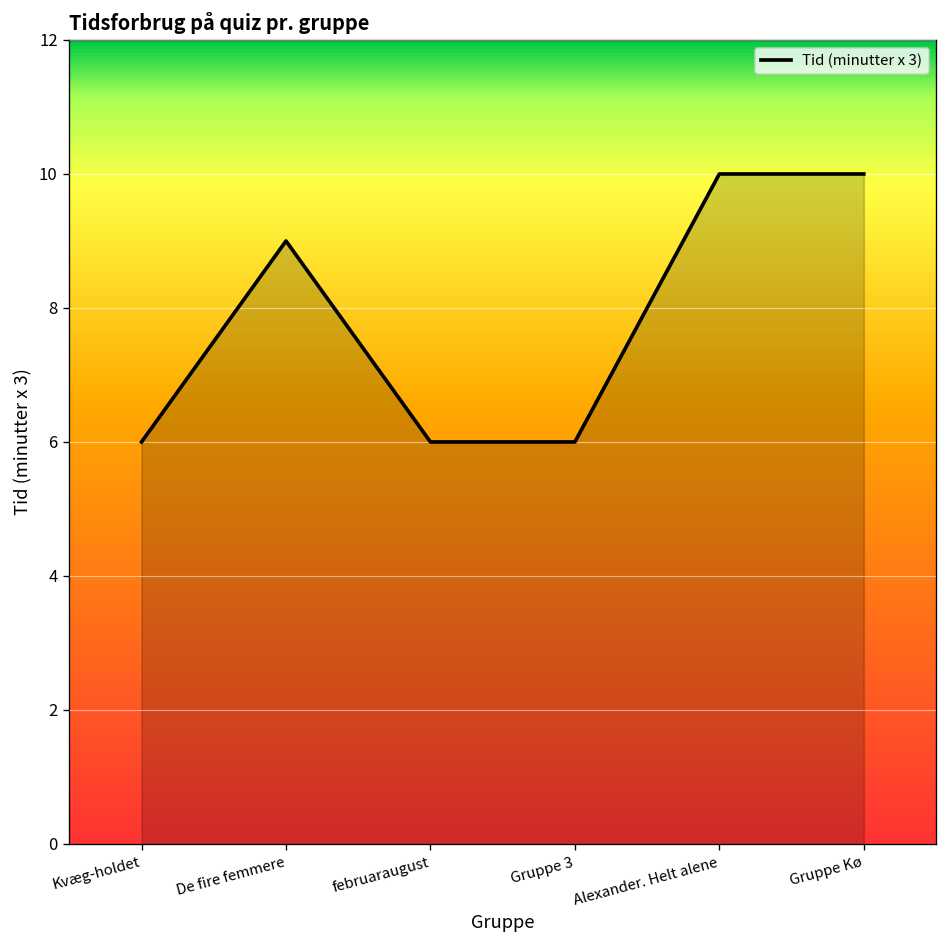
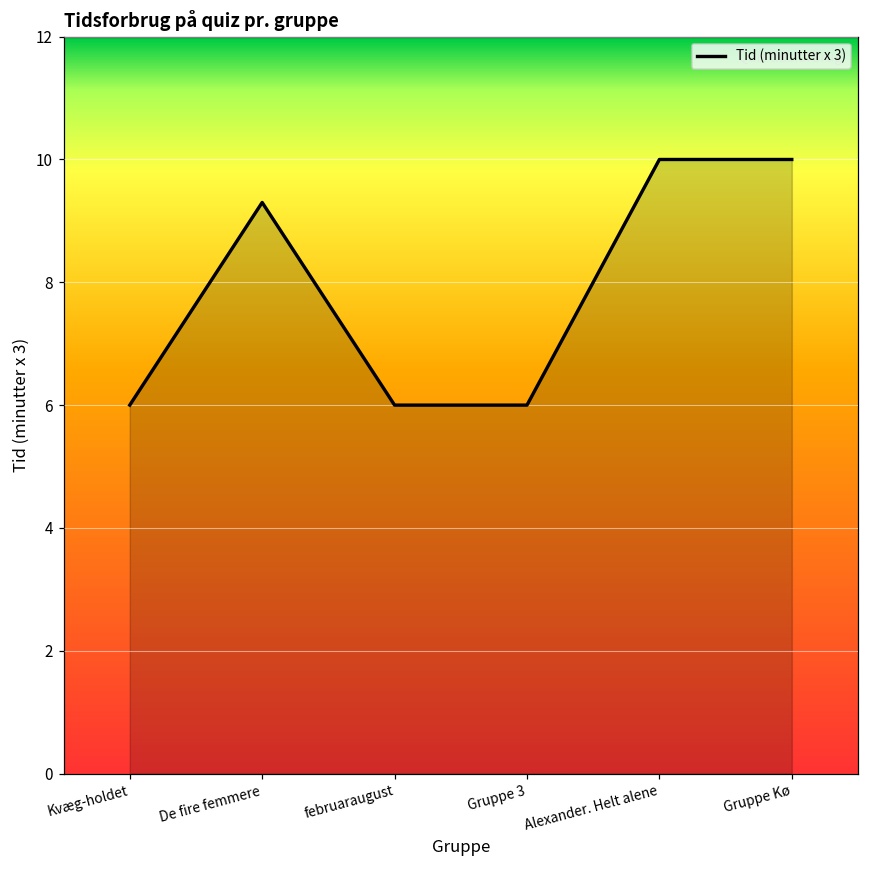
De fire femmere: 9.0 -> 9.3
